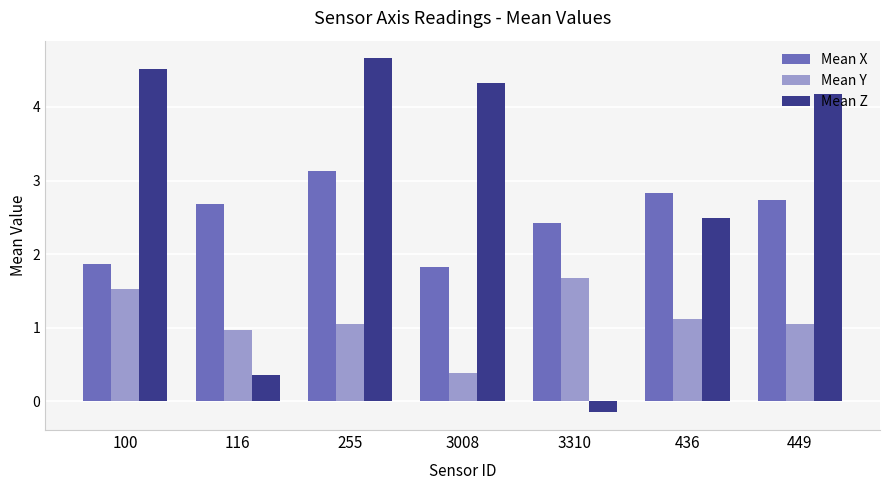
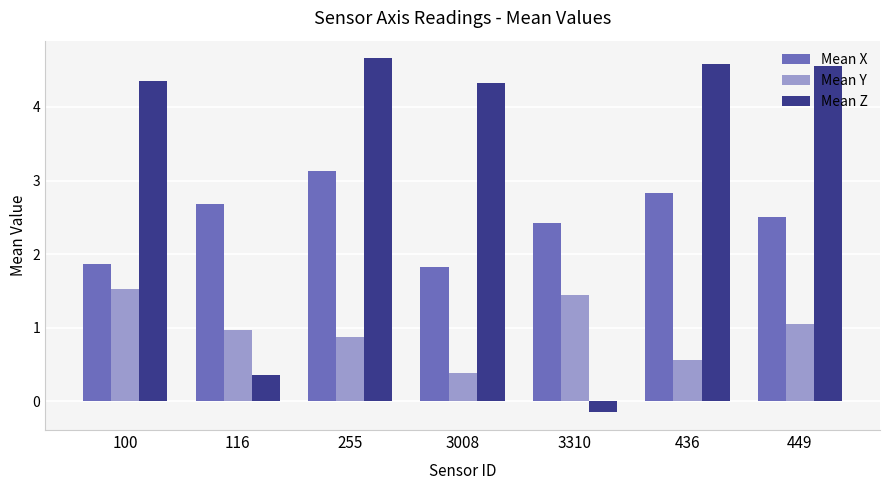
Mean Z, 100: 4.5 -> 4.4
Mean Y, 255: 1.0 -> 0.9
Mean Y, 3310: 1.7 -> 1.4
Mean Y, 436: 1.1 -> 0.6
Mean Z, 436: 2.5 -> 4.6
Mean X, 449: 2.7 -> 2.5
Mean Z, 449: 4.2 -> 4.6
